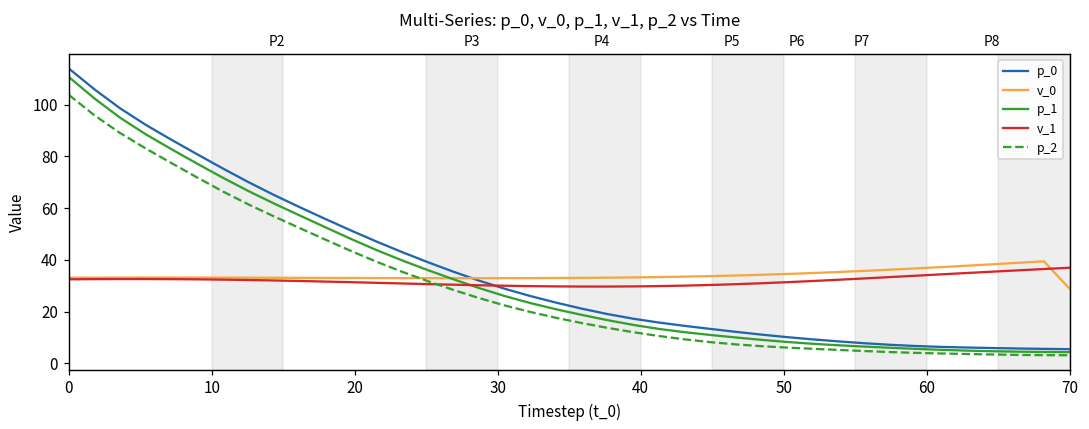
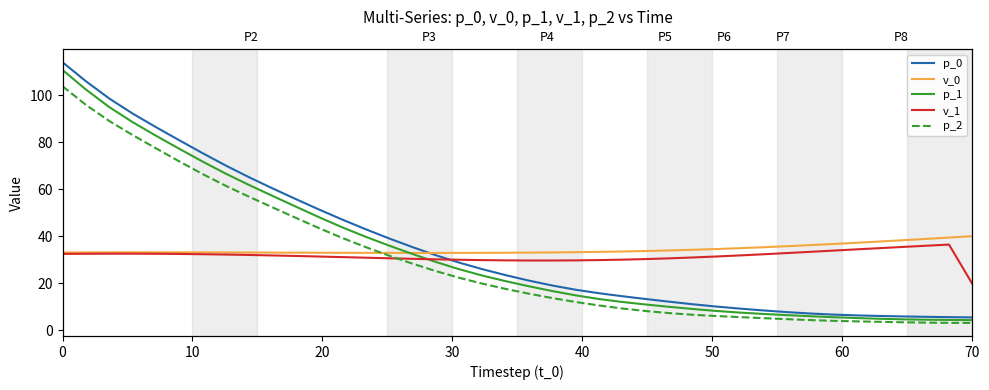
v_0, 70: 29 -> 40
v_1, 70: 37 -> 20
